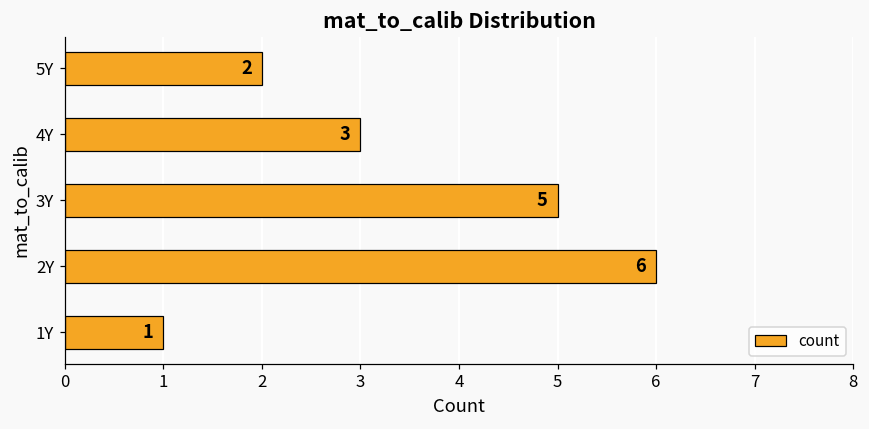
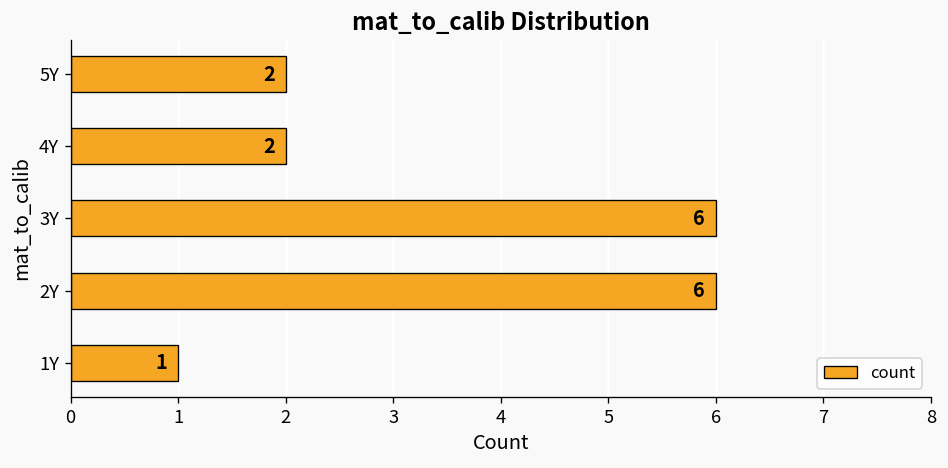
4Y: 3 -> 2
3Y: 5 -> 6
